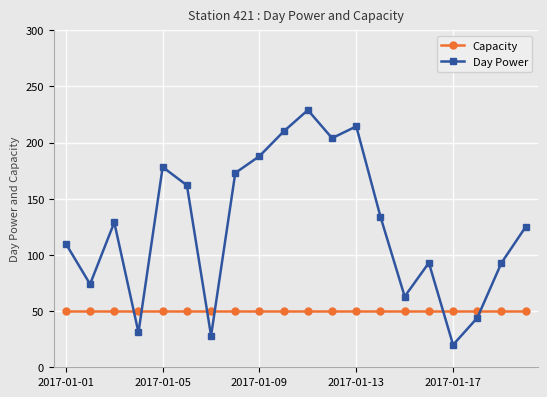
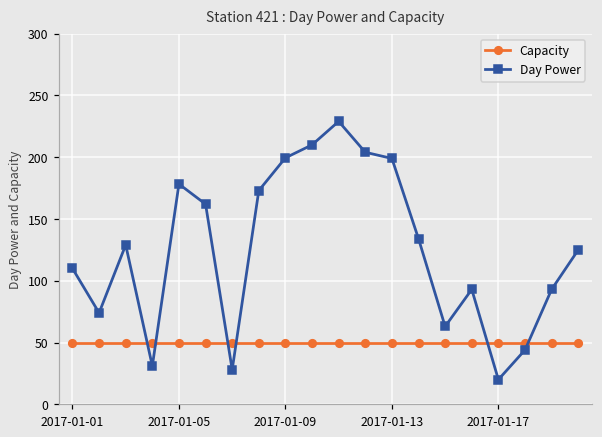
Day Power, 2017-01-09: 188 -> 200
Day Power, 2017-01-13: 215 -> 199
